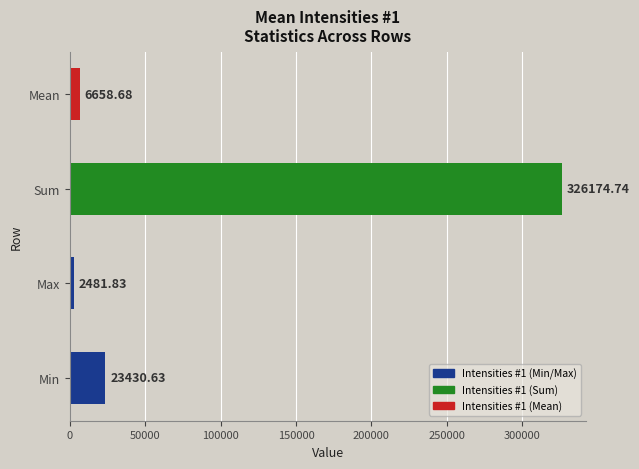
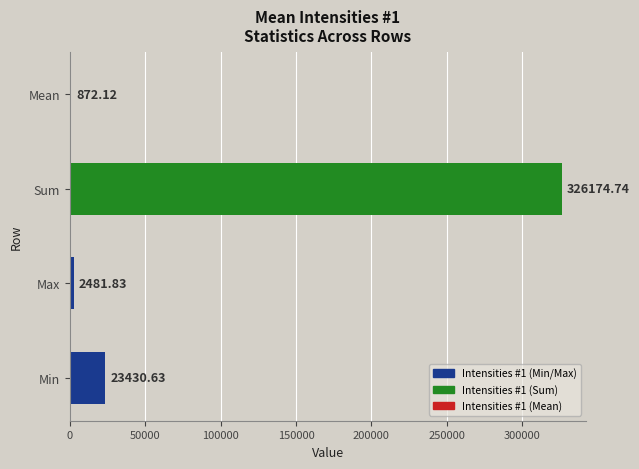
Mean: 6658.68 -> 872.12
